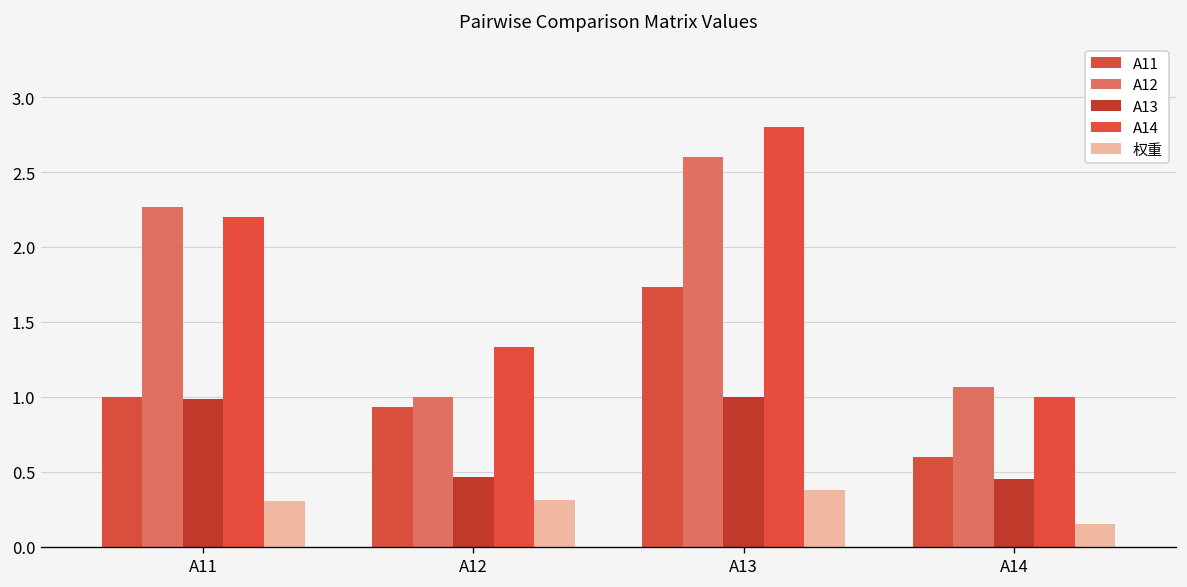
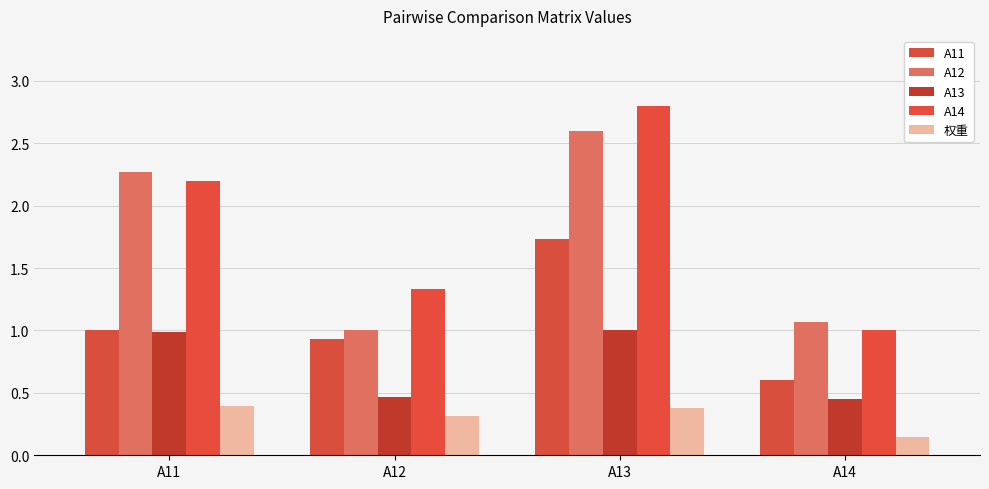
权重, A11: 0.31 -> 0.40
